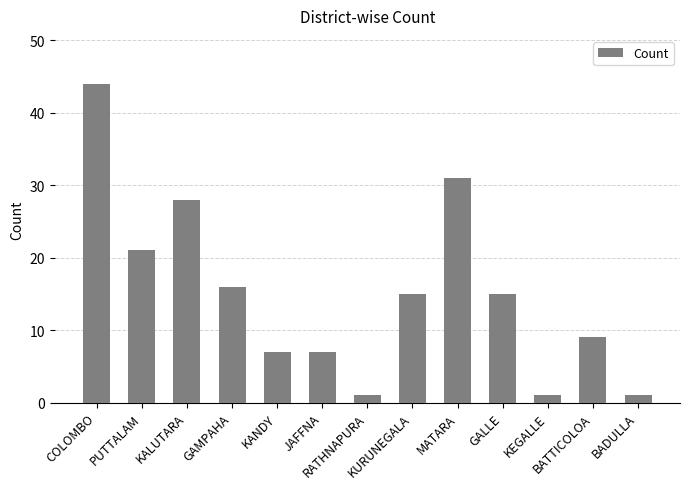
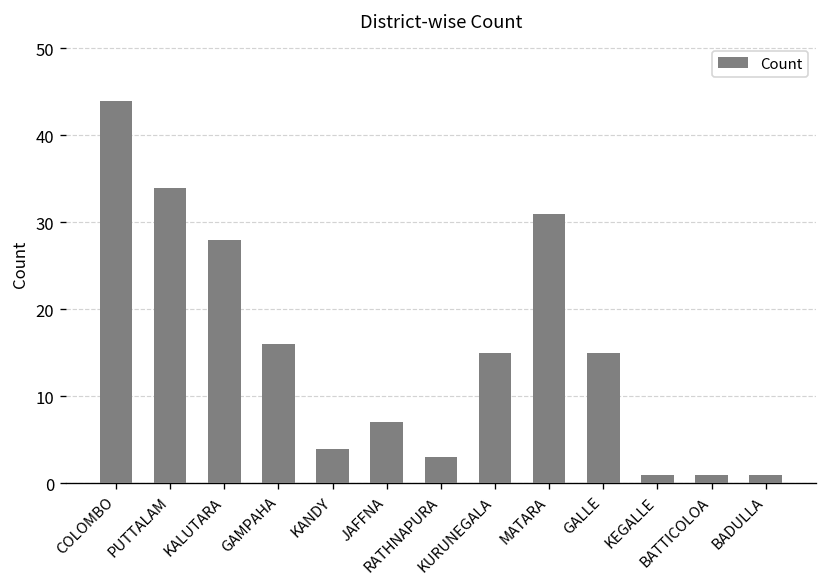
PUTTALAM: 21 -> 34
KANDY: 7 -> 4
RATHNAPURA: 1 -> 3
BATTICOLOA: 9 -> 1
